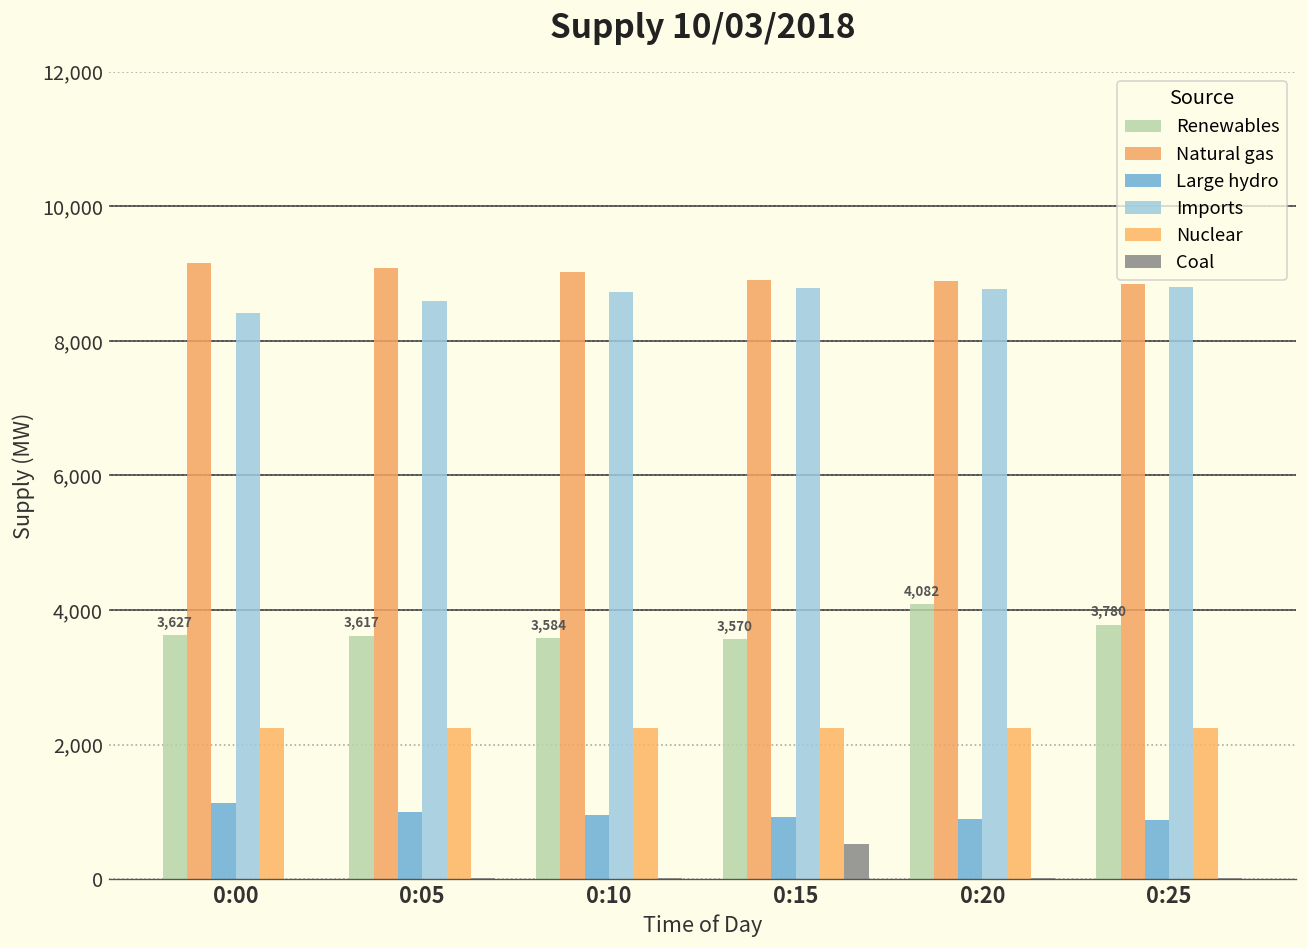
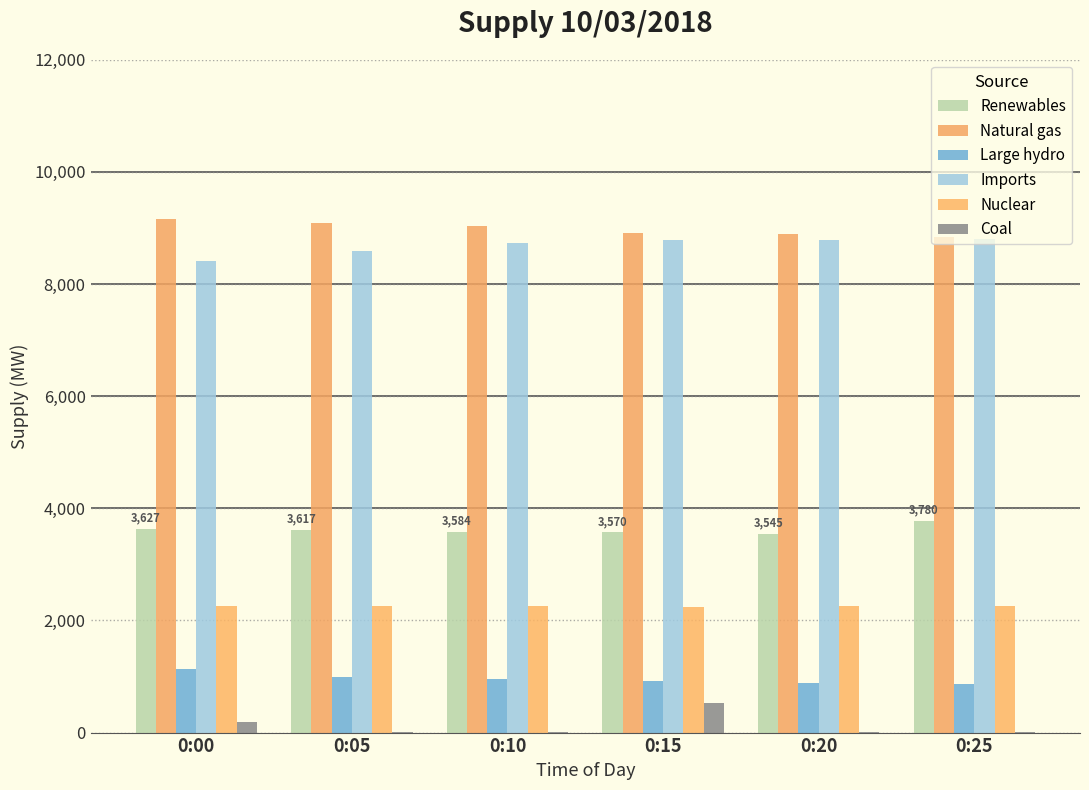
Coal, 0:00: 0 -> 200
Renewables, 0:20: 4,082 -> 3,545
